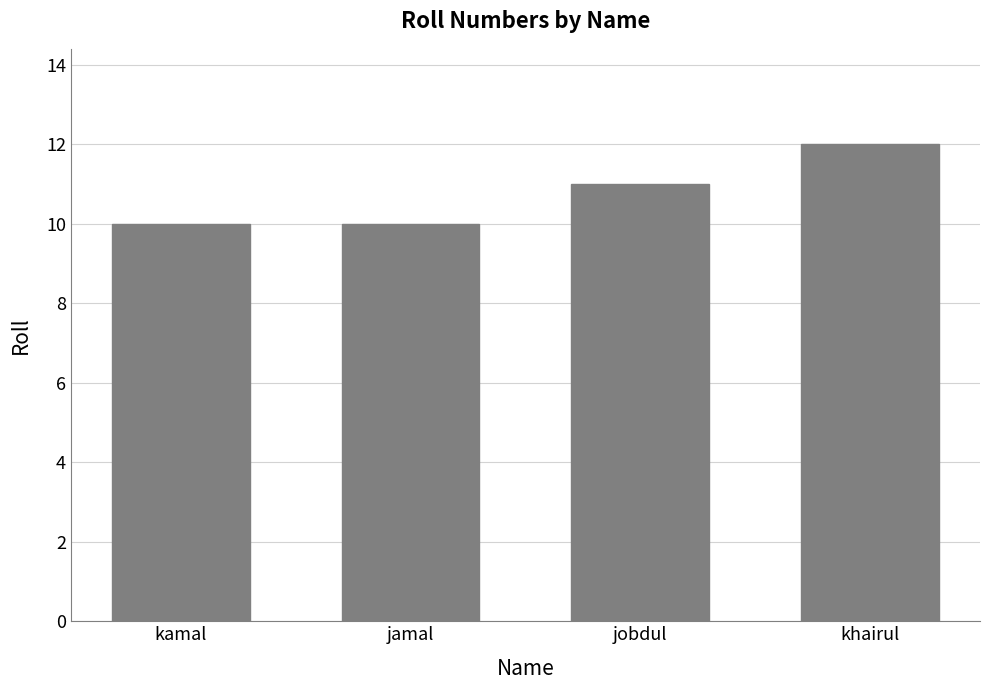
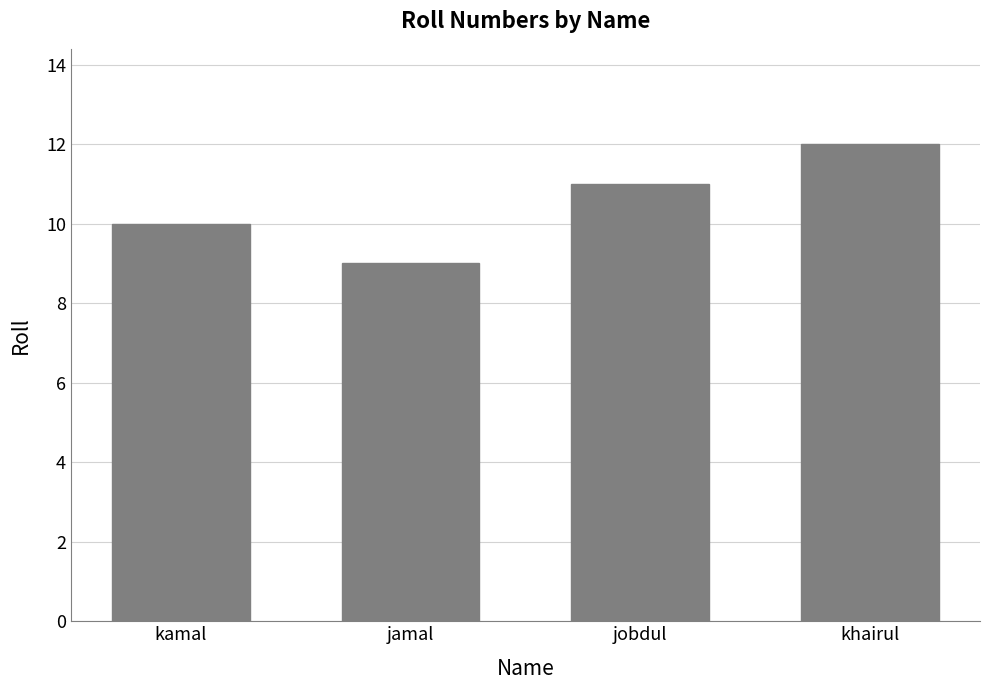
jamal: 10 -> 9
